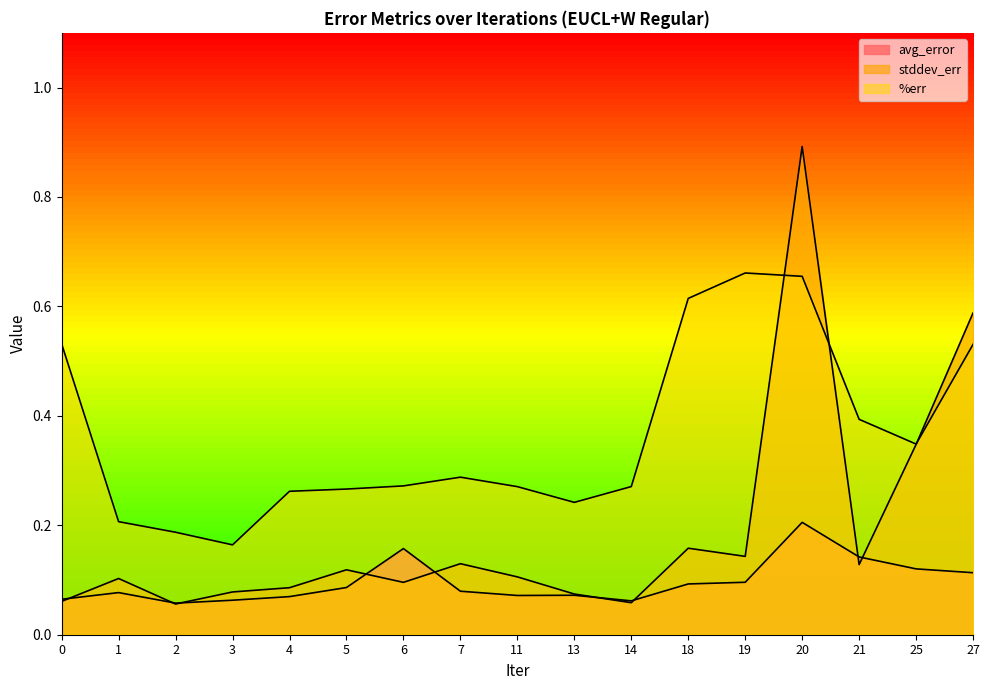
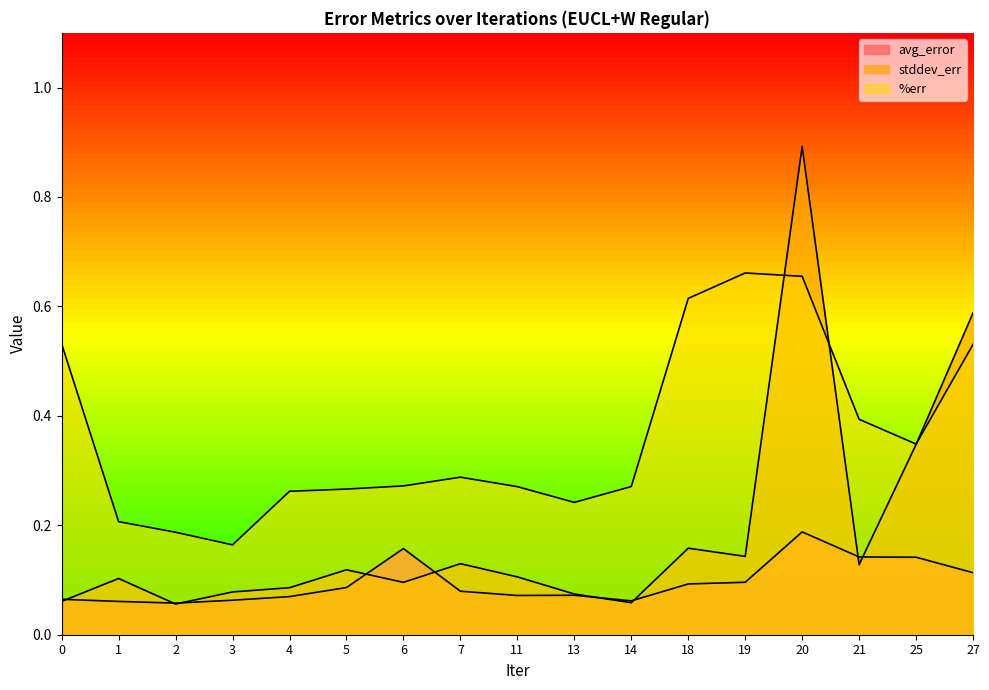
avg_error, 1: 0.08 -> 0.06
avg_error, 20: 0.21 -> 0.19
avg_error, 25: 0.12 -> 0.14
